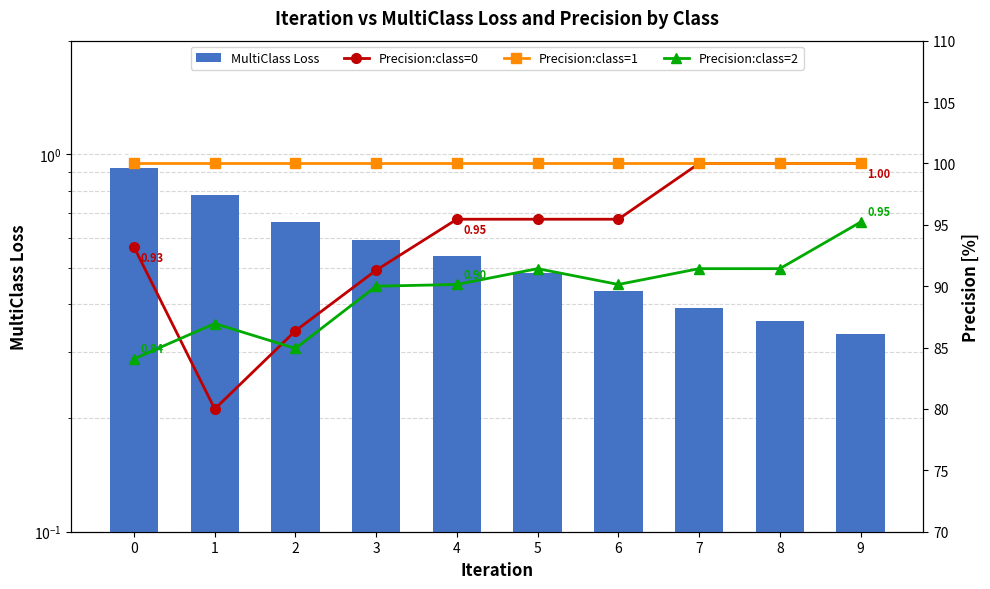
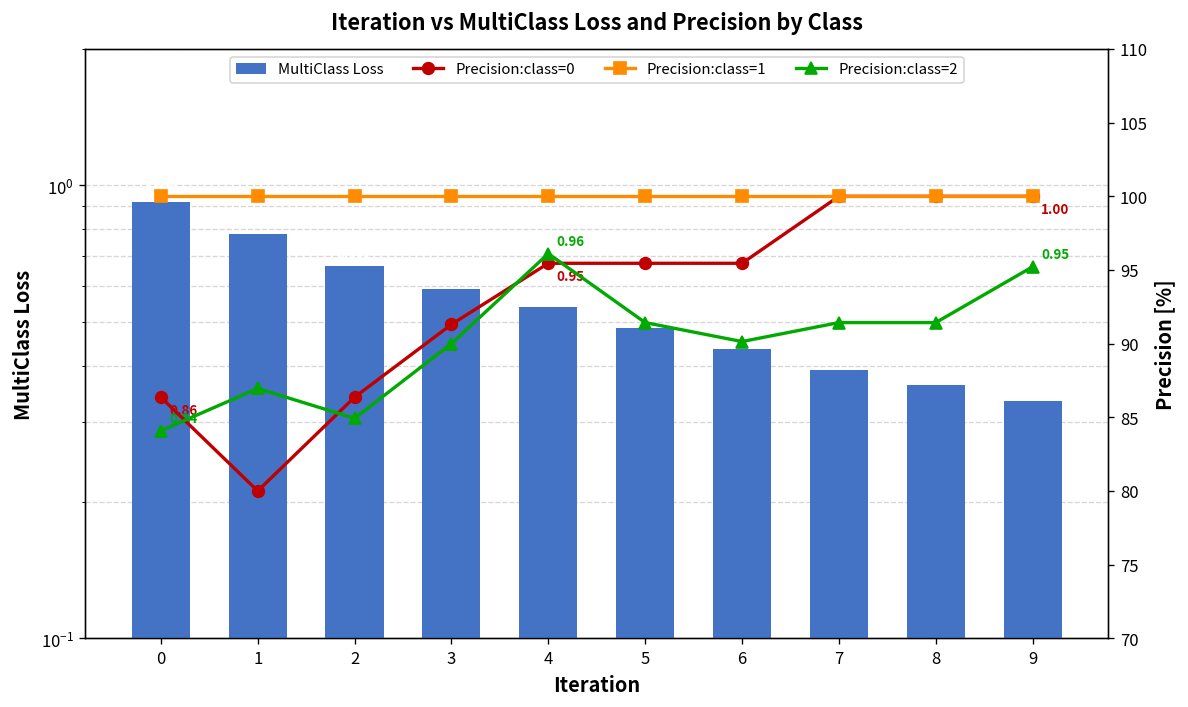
Precision:class=0, 0: 0.93 -> 0.86
Precision:class=2, 4: 0.90 -> 0.96
